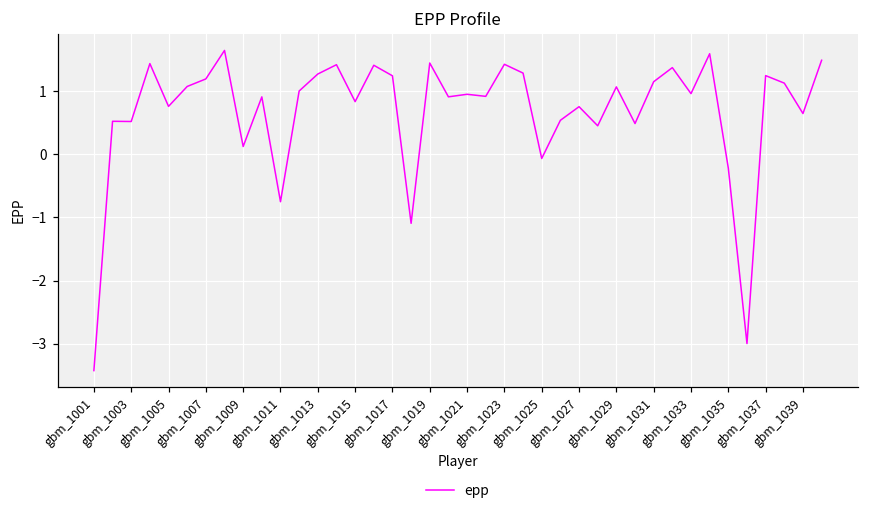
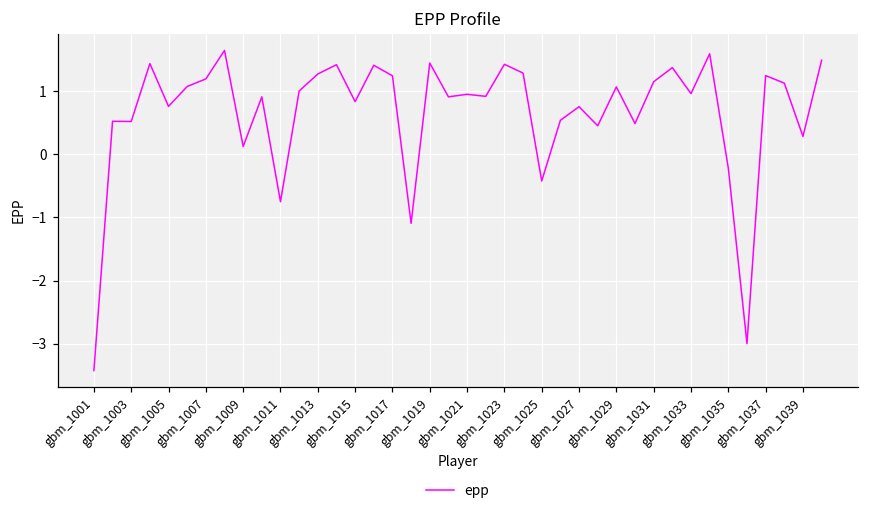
gbm_1025: -0.1 -> -0.4
gbm_1039: 0.6 -> 0.3
